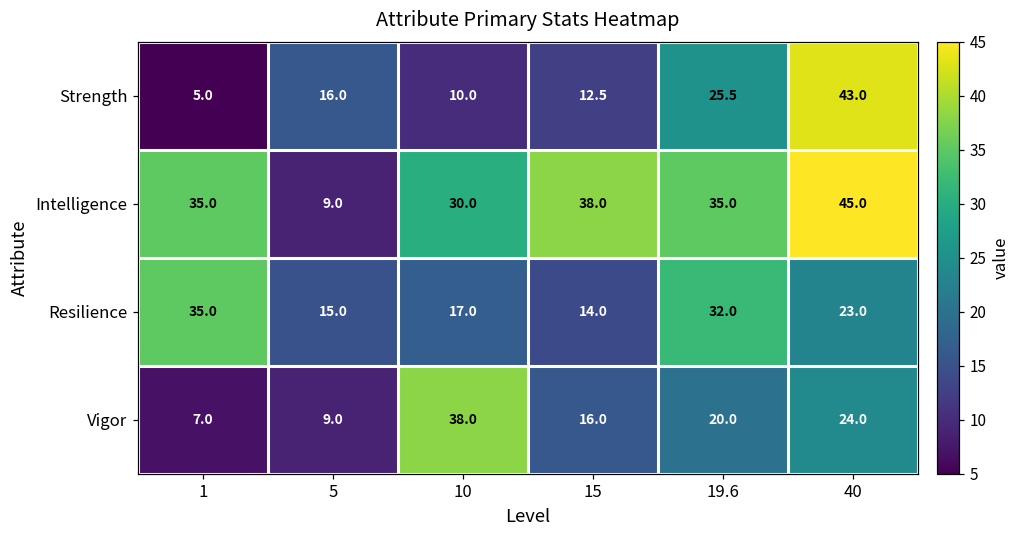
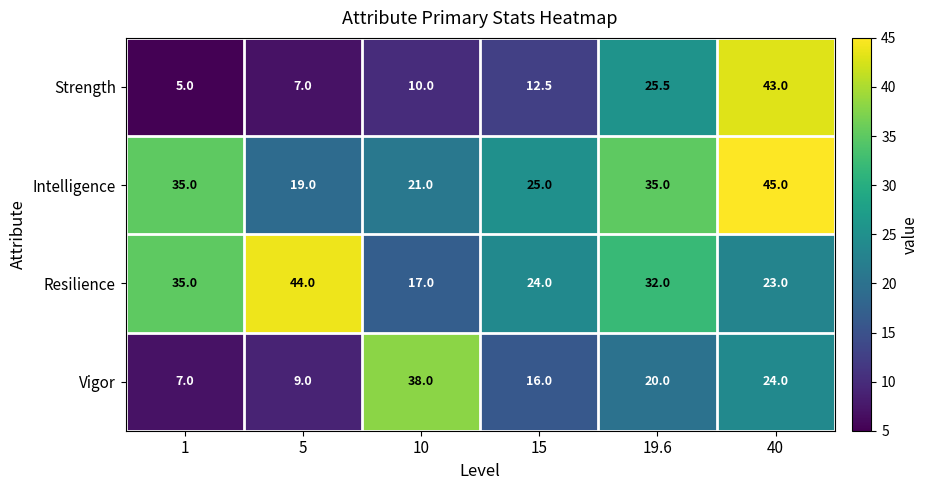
Strength, 5: 16.0 -> 7.0
Intelligence, 5: 9.0 -> 19.0
Intelligence, 10: 30.0 -> 21.0
Intelligence, 15: 38.0 -> 25.0
Resilience, 5: 15.0 -> 44.0
Resilience, 15: 14.0 -> 24.0
